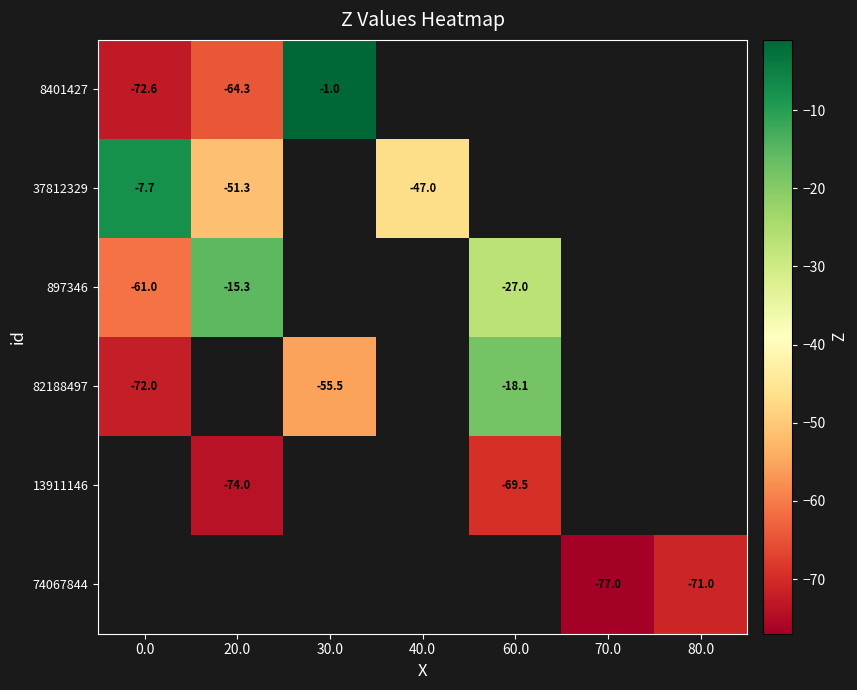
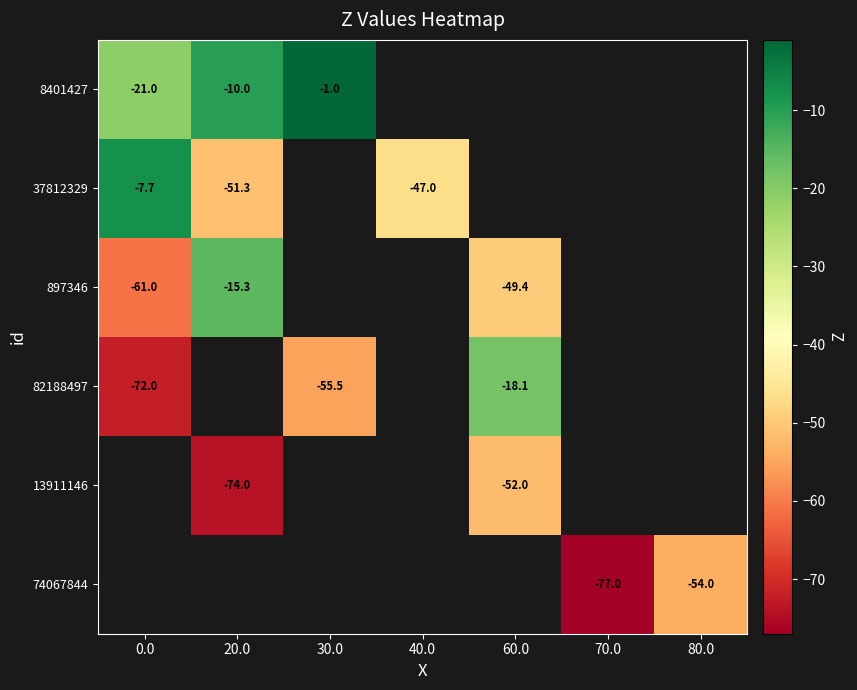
8401427, 0.0: -72.6 -> -21.0
8401427, 20.0: -64.3 -> -10.0
897346, 60.0: -27.0 -> -49.4
13911146, 60.0: -69.5 -> -52.0
74067844, 80.0: -71.0 -> -54.0
